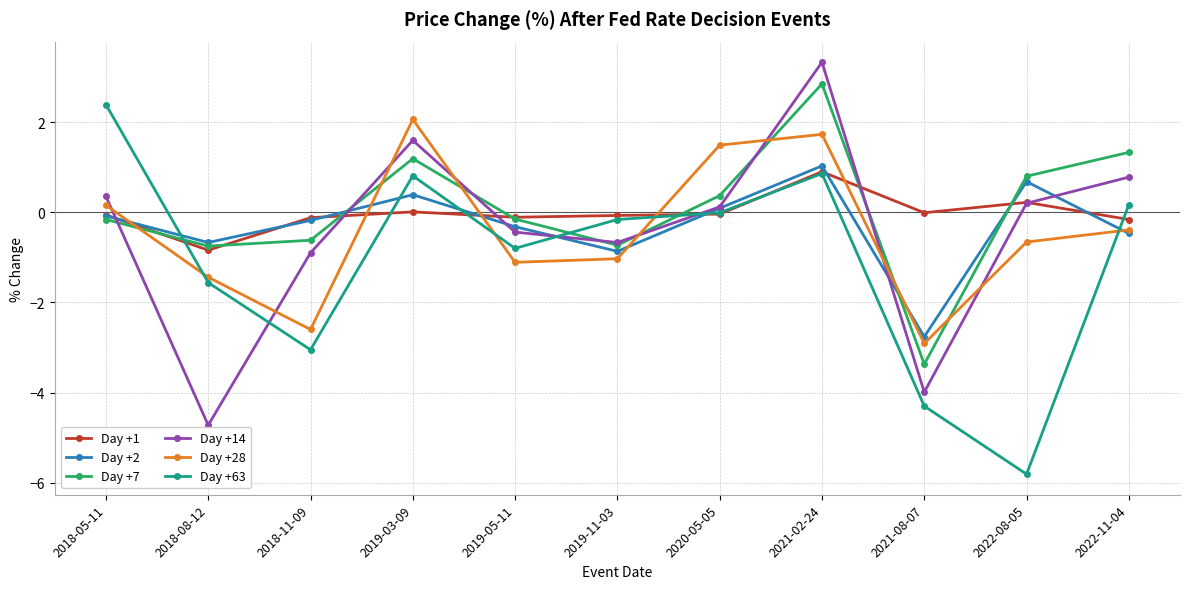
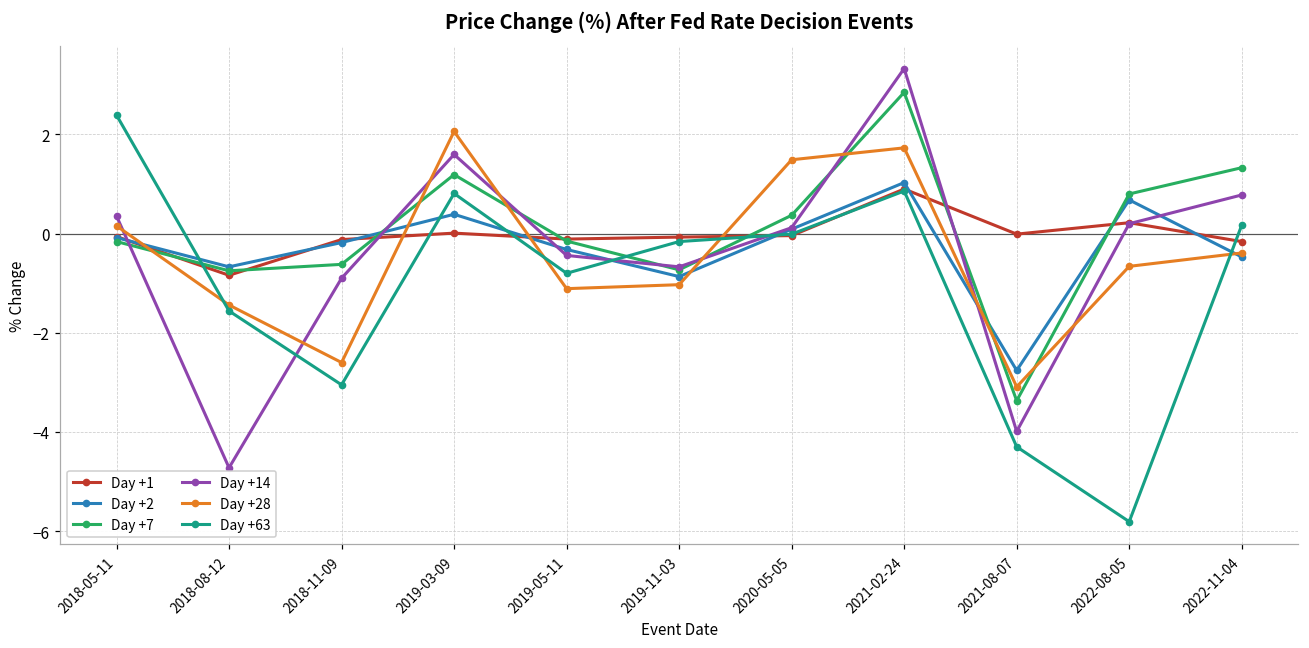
Day +28, 2021-08-07: -2.9 -> -3.1
